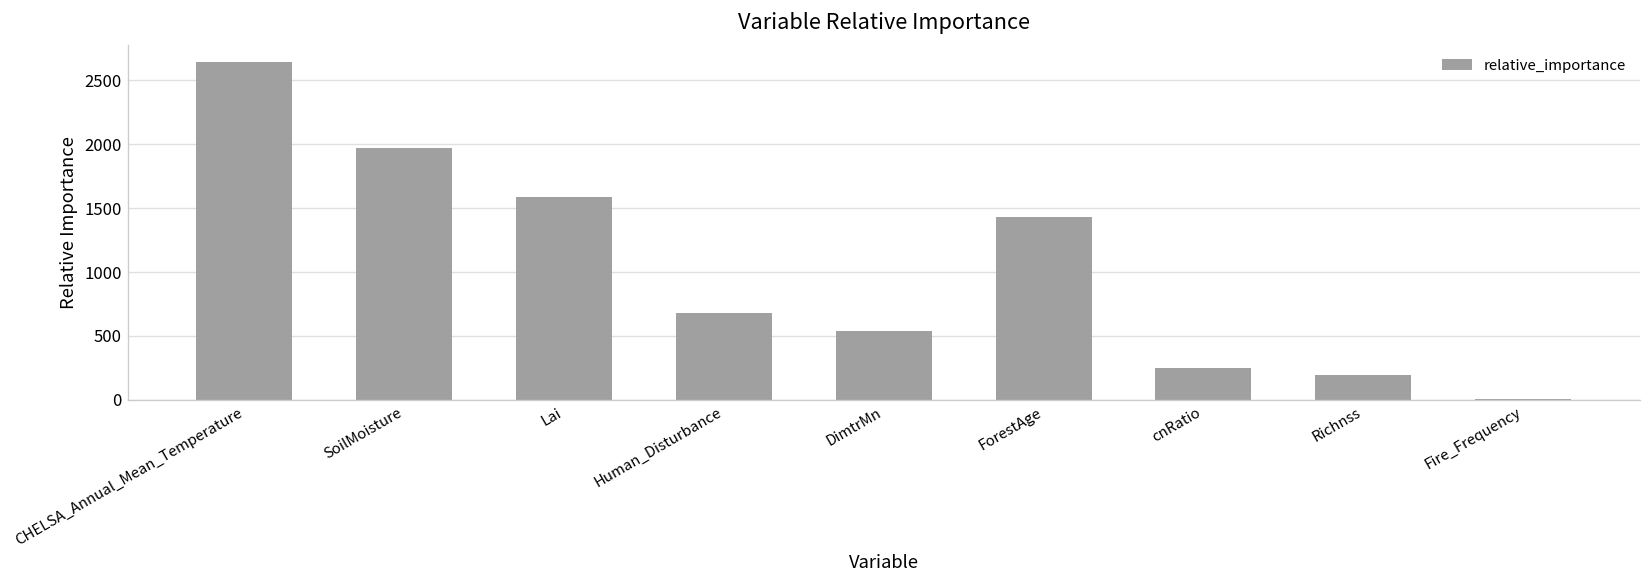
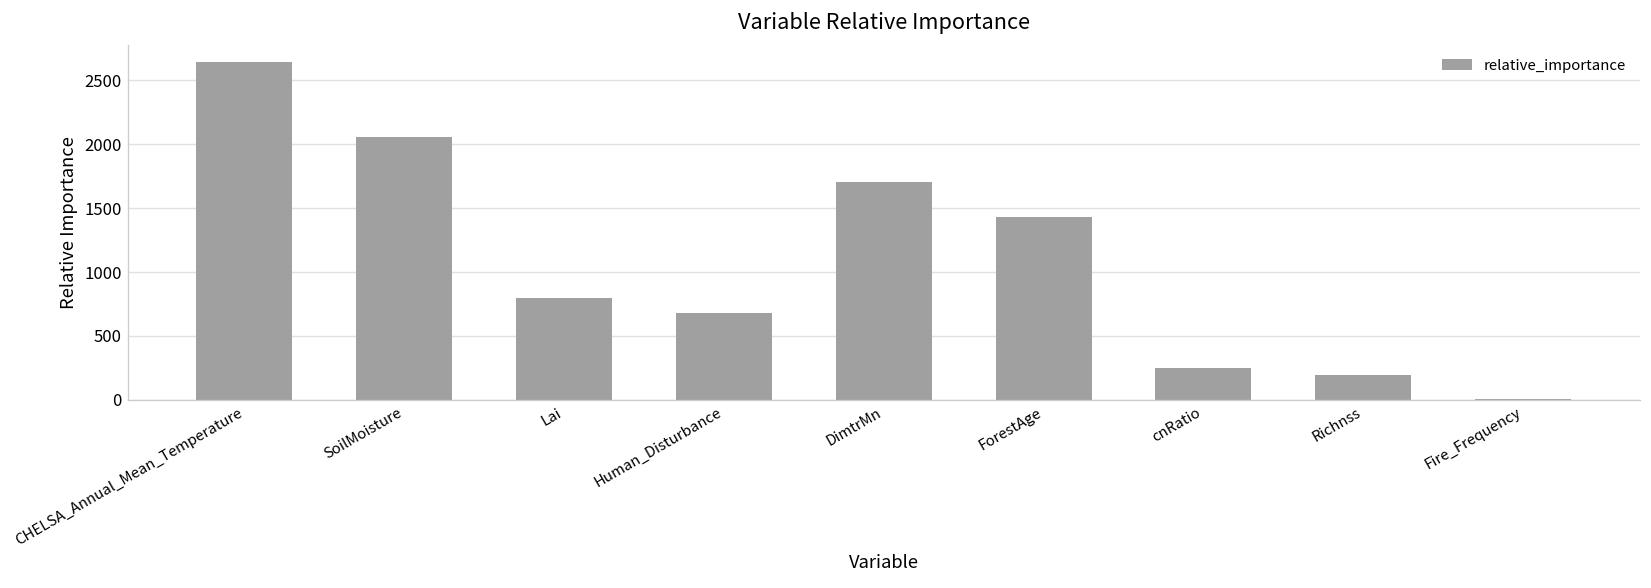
SoilMoisture: 1970 -> 2060
Lai: 1590 -> 800
DimtrMn: 540 -> 1710
